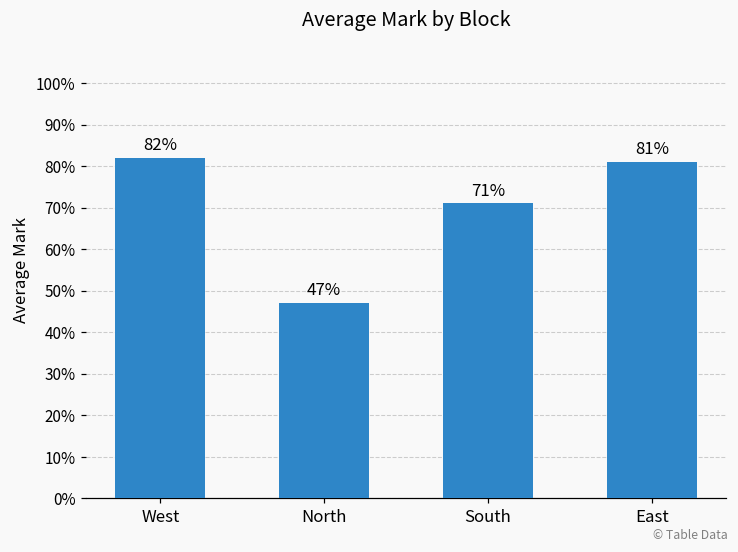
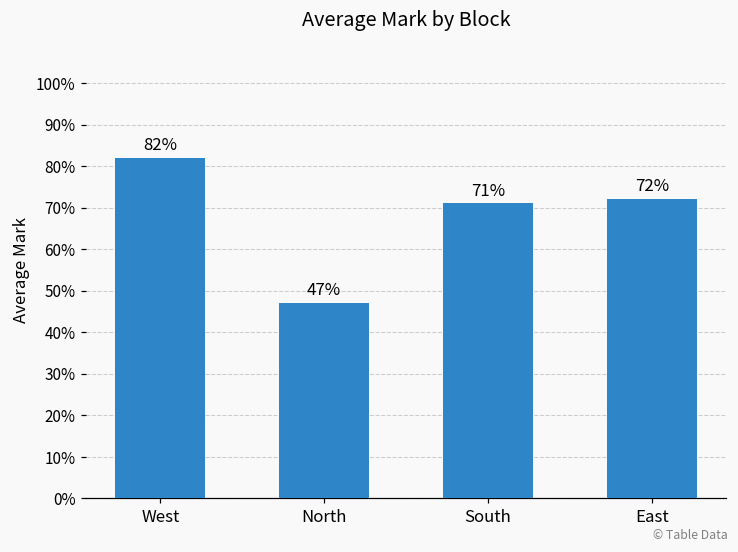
East: 81% -> 72%
